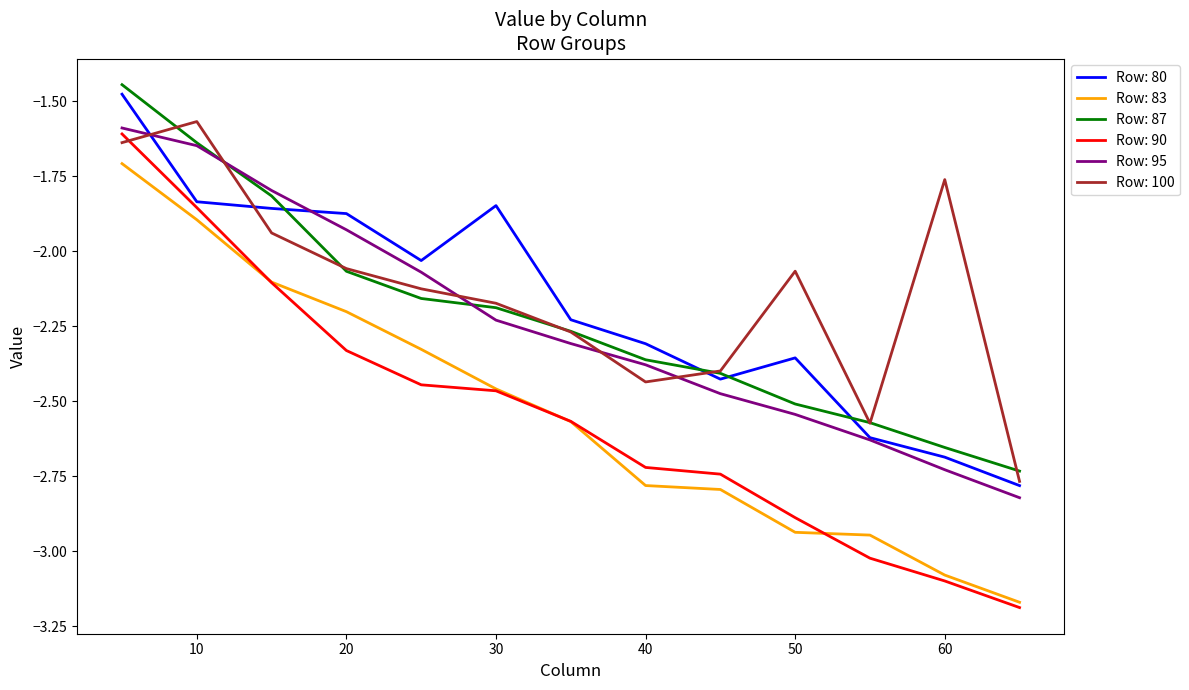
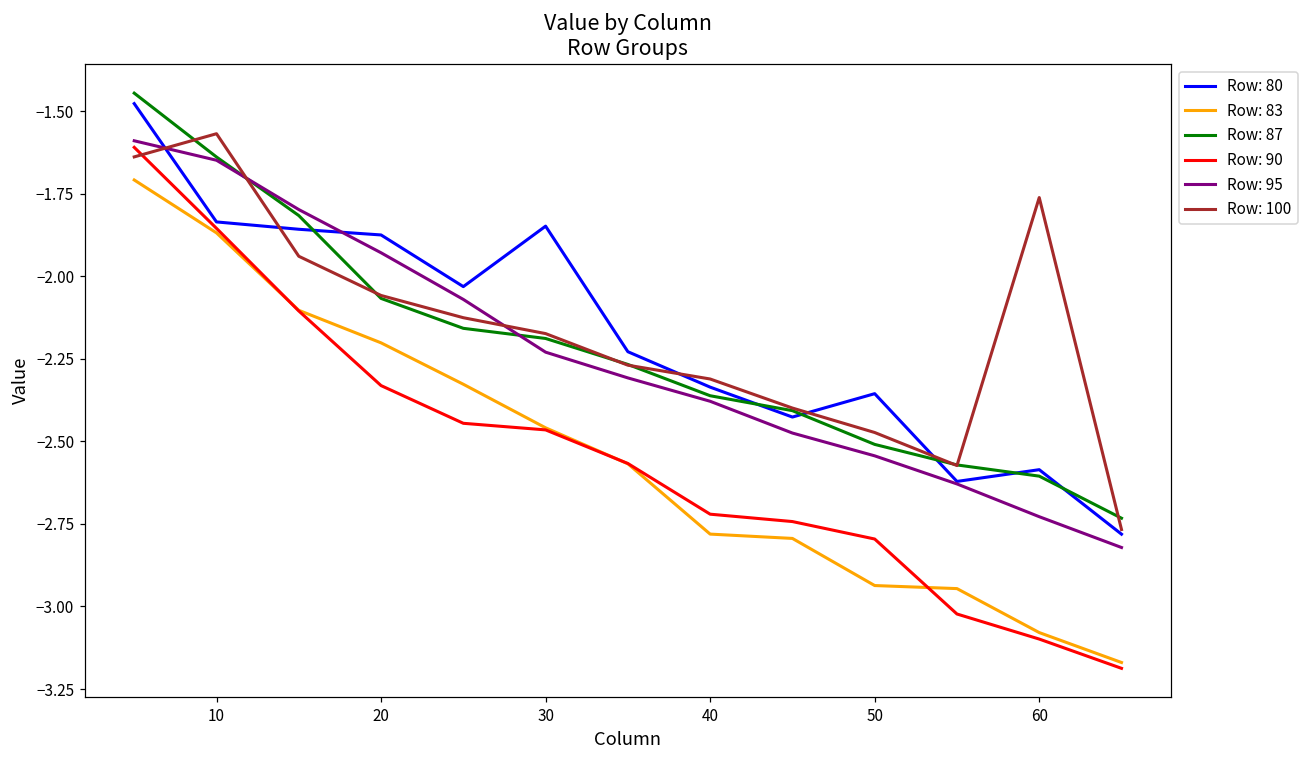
Row: 83, 10: -1.90 -> -1.87
Row: 80, 40: -2.31 -> -2.34
Row: 100, 40: -2.44 -> -2.31
Row: 90, 50: -2.89 -> -2.80
Row: 100, 50: -2.07 -> -2.47
Row: 80, 60: -2.69 -> -2.59
Row: 87, 60: -2.65 -> -2.61
